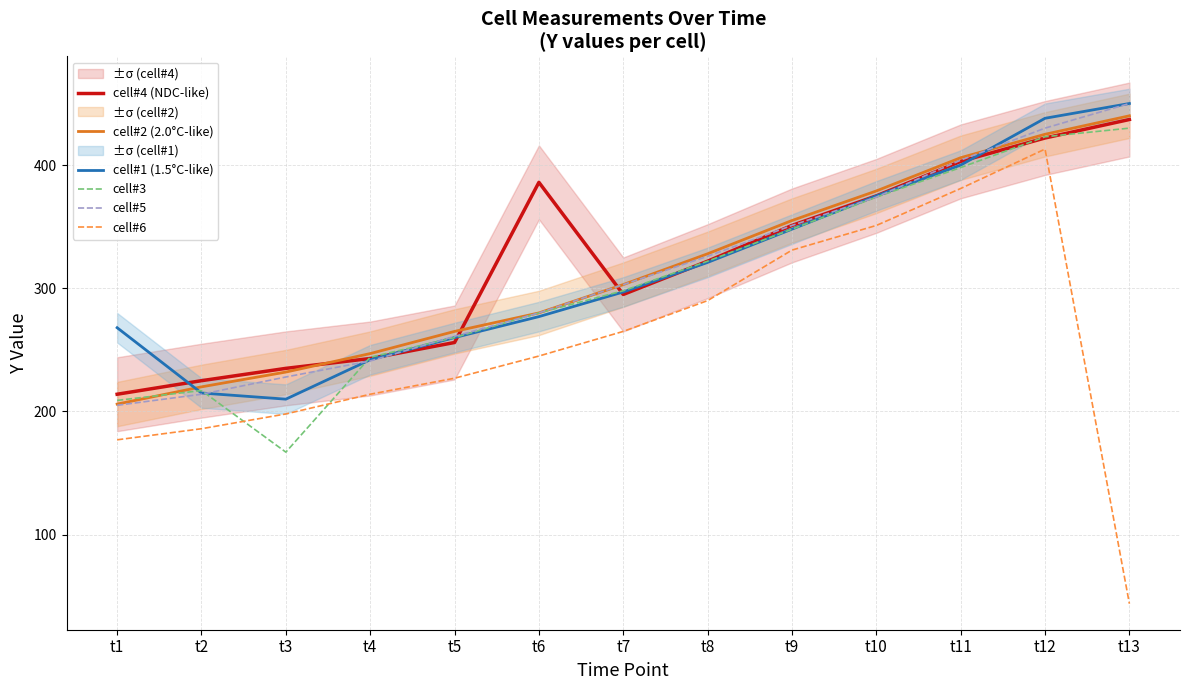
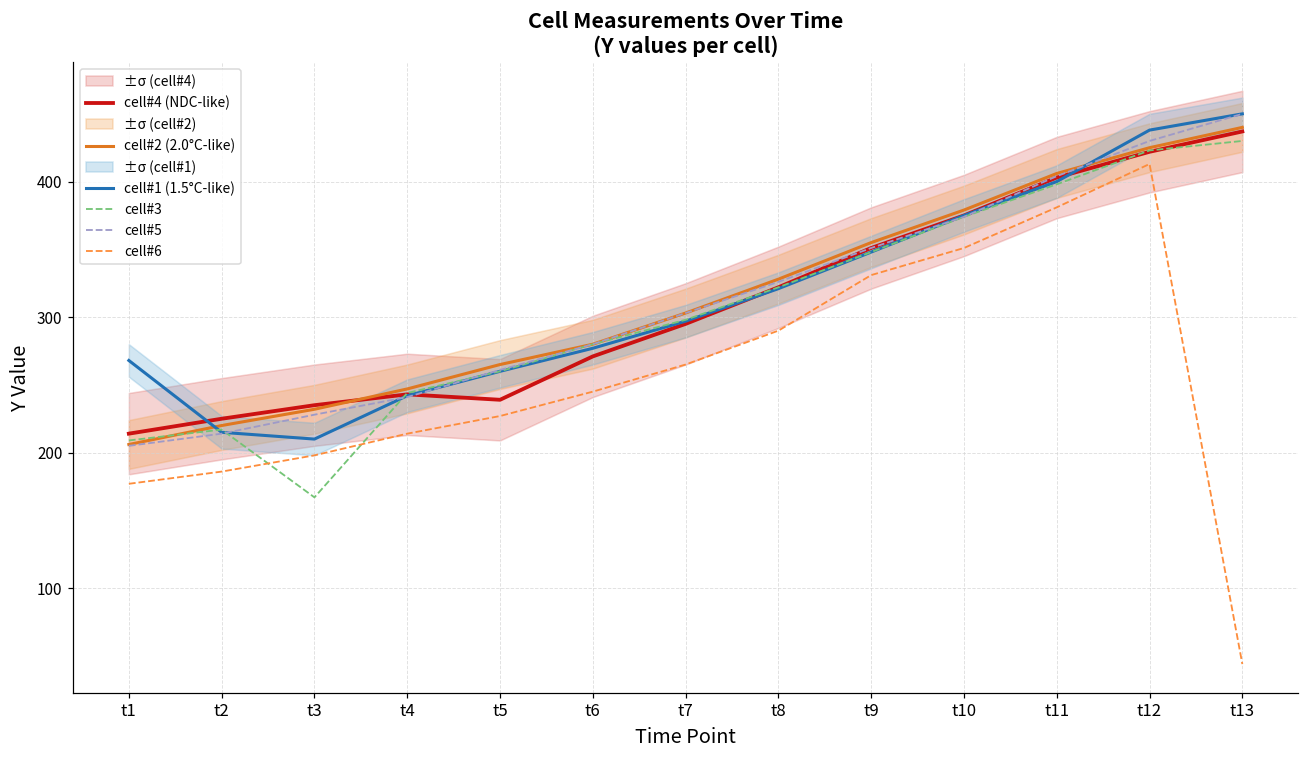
cell#4 (NDC-like), t5: 256 -> 239
cell#4 (NDC-like), t6: 386 -> 271
